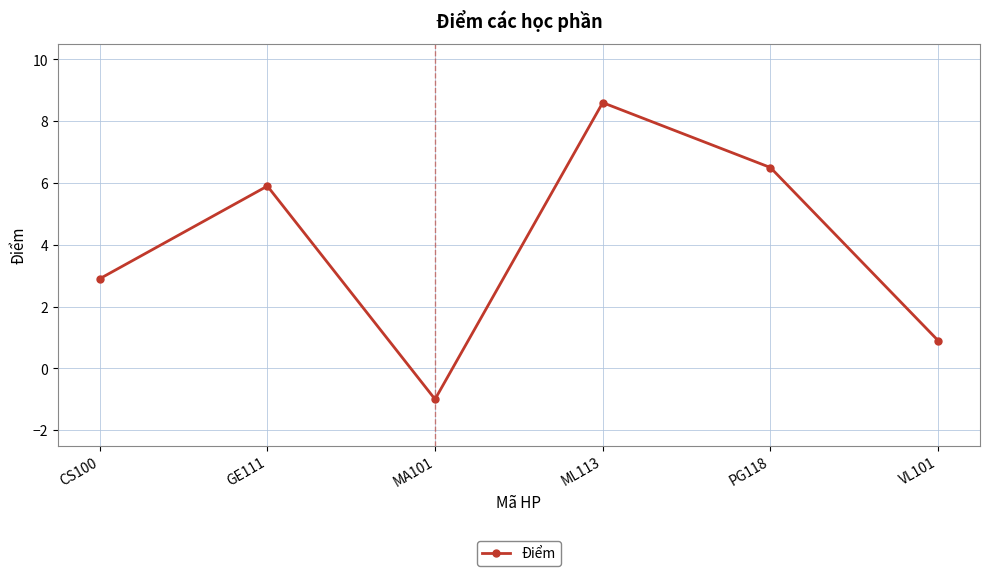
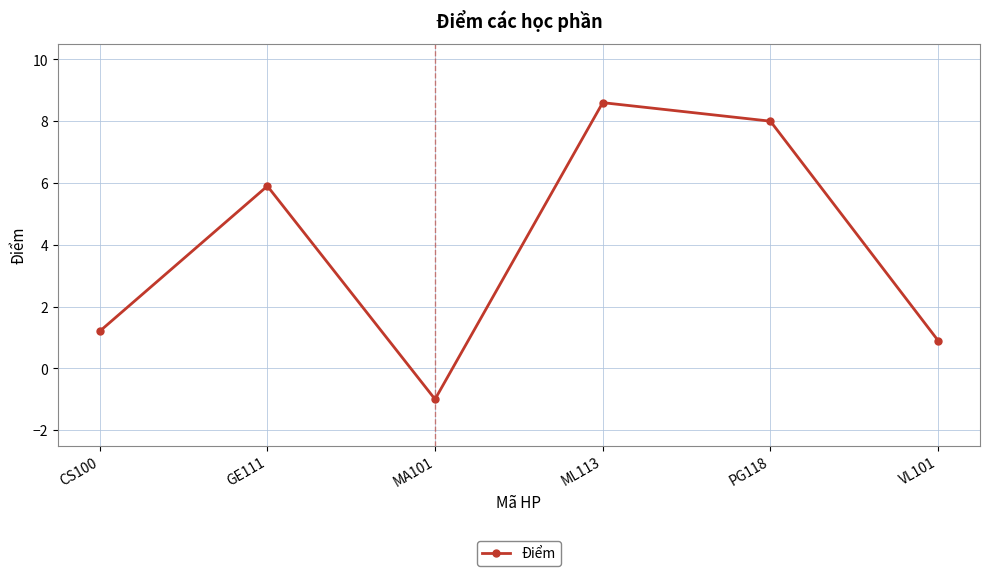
CS100: 2.9 -> 1.2
PG118: 6.5 -> 8.0
